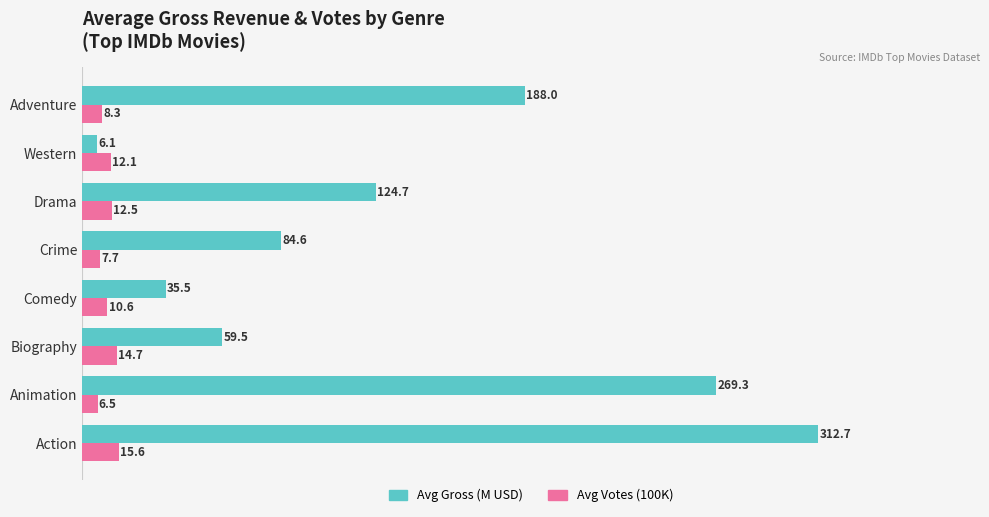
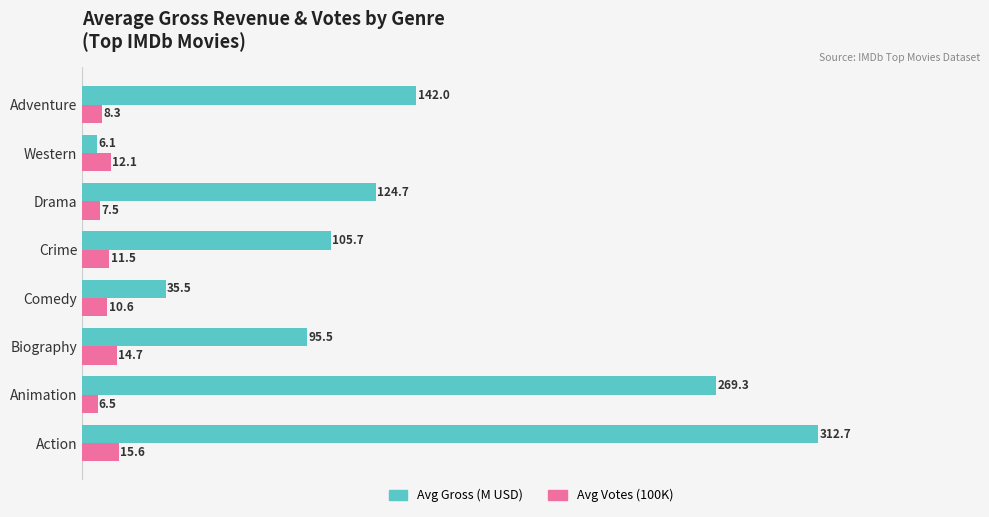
Avg Gross (M USD), Adventure: 188.0 -> 142.0
Avg Votes (100K), Drama: 12.5 -> 7.5
Avg Gross (M USD), Crime: 84.6 -> 105.7
Avg Votes (100K), Crime: 7.7 -> 11.5
Avg Gross (M USD), Biography: 59.5 -> 95.5
